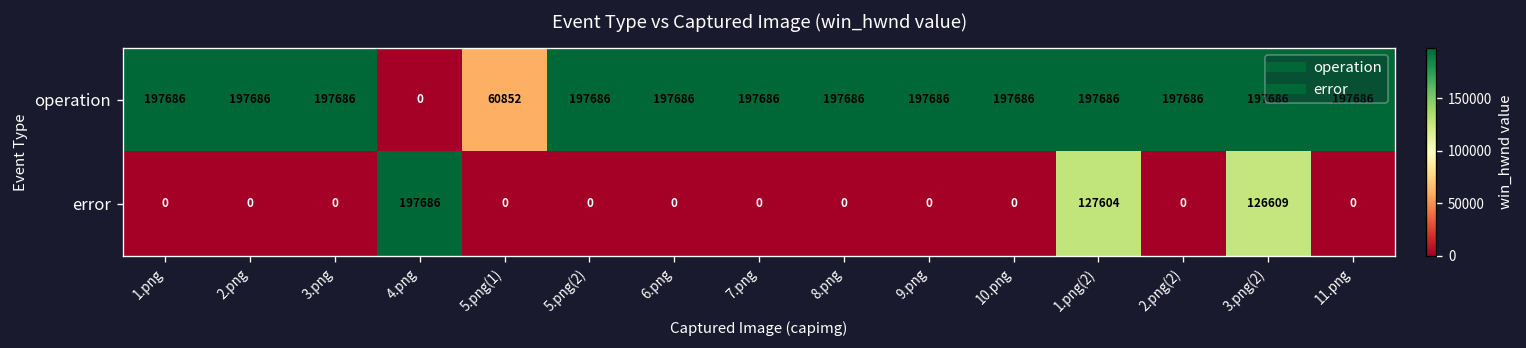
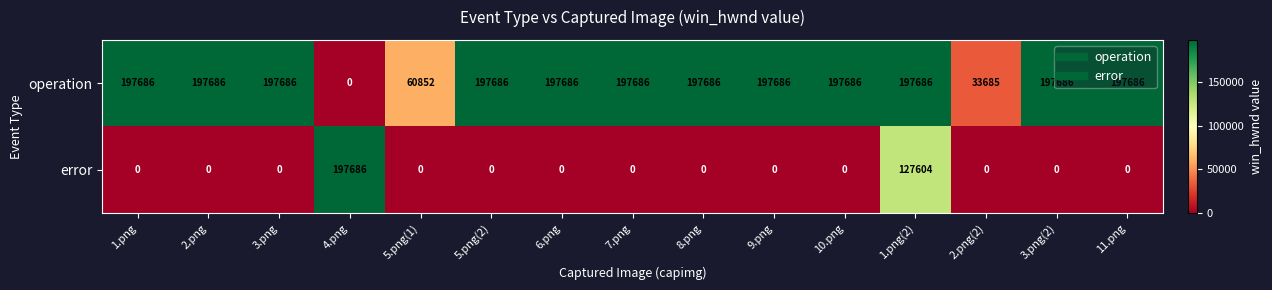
operation, 2.png(2): 197686 -> 33685
error, 3.png(2): 126609 -> 0
